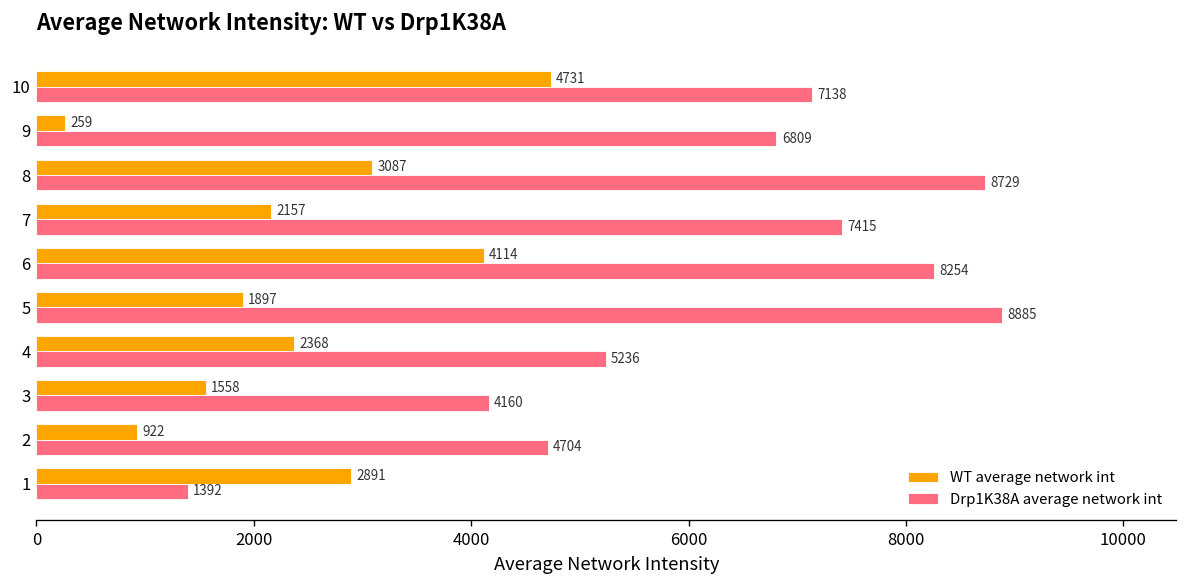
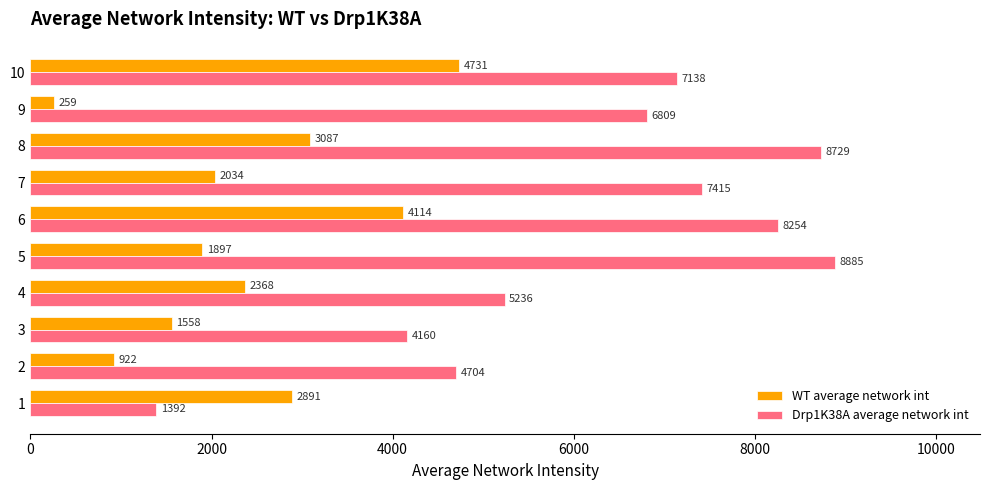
WT average network int, 7: 2157 -> 2034
